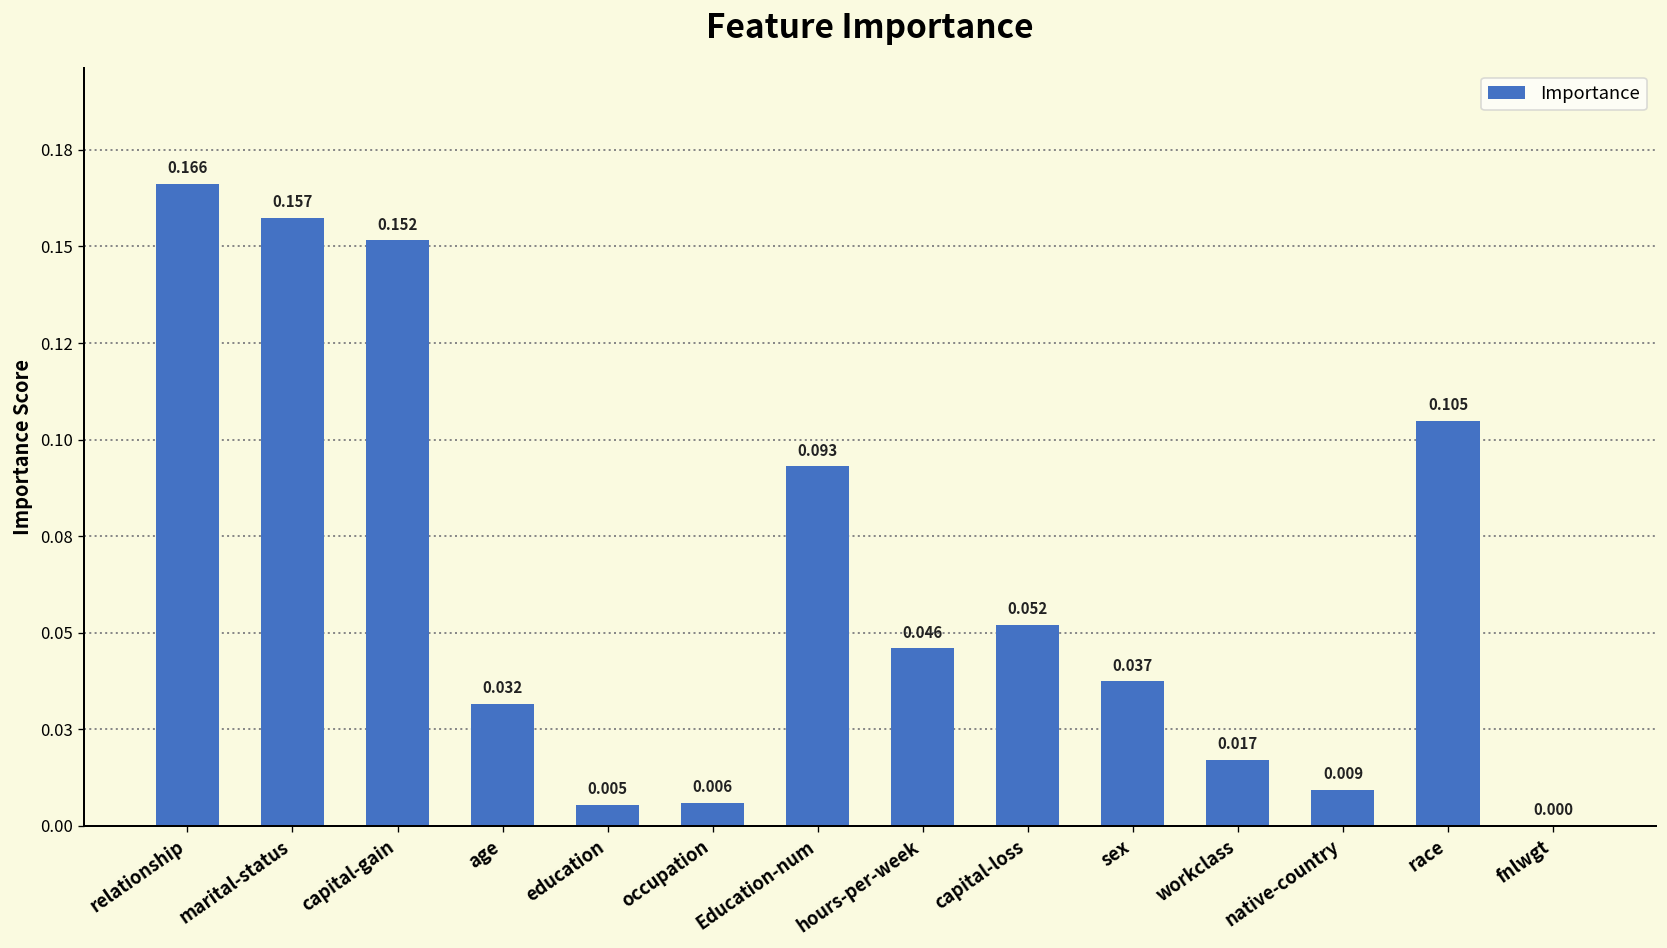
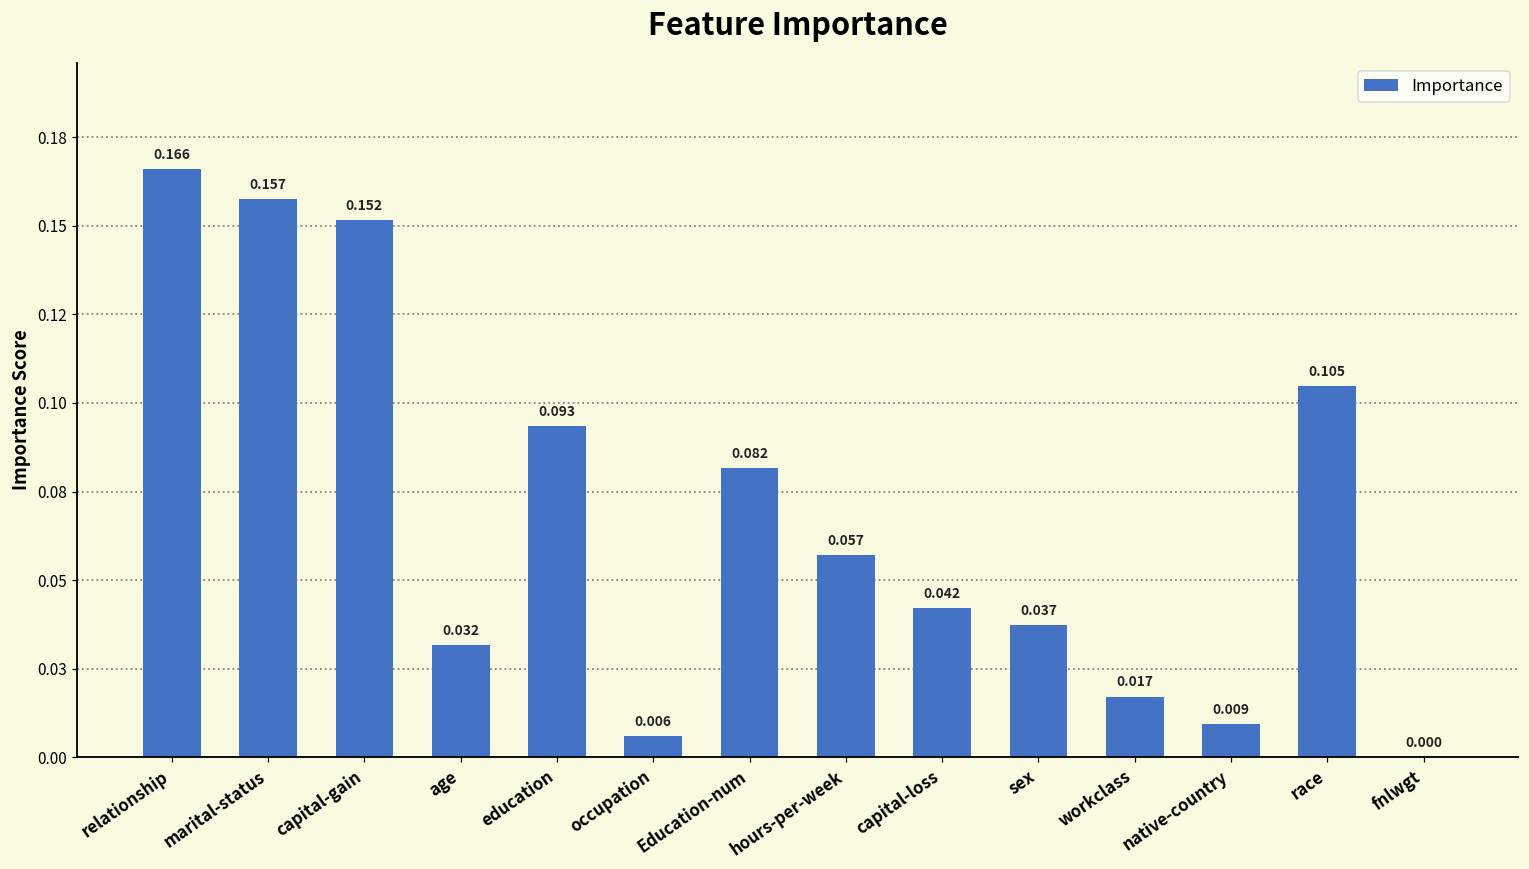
education: 0.005 -> 0.093
Education-num: 0.093 -> 0.082
hours-per-week: 0.046 -> 0.057
capital-loss: 0.052 -> 0.042
